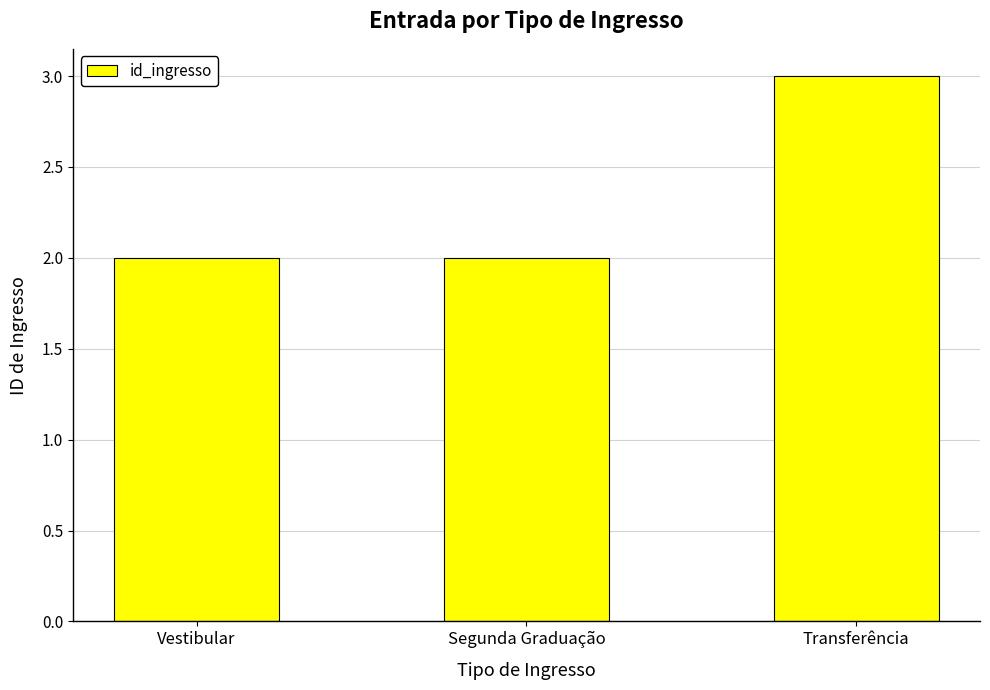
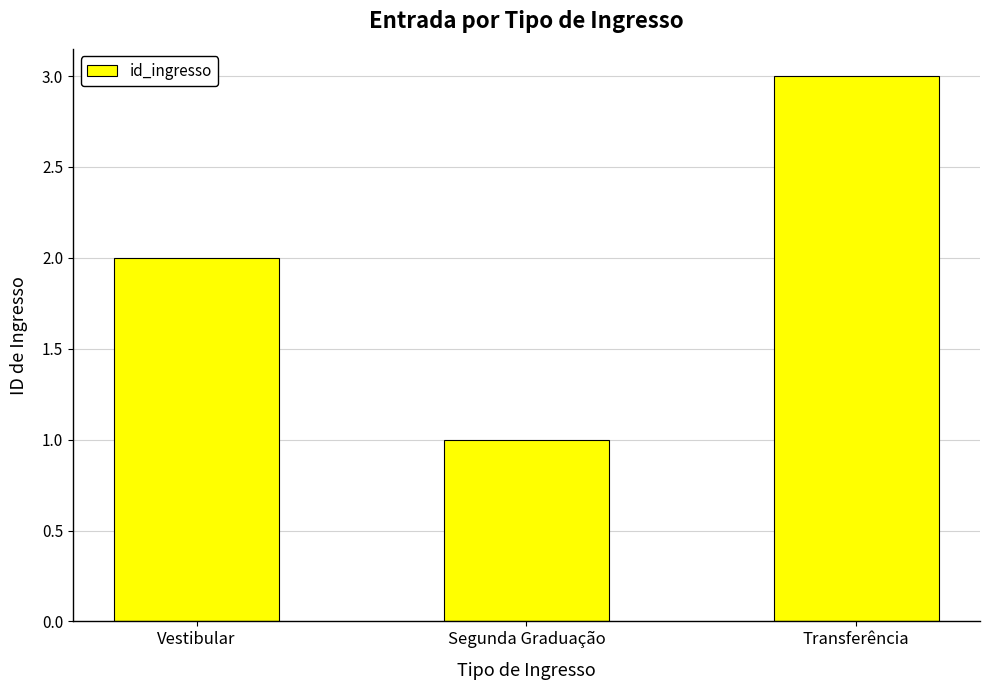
Segunda Graduação: 2 -> 1
